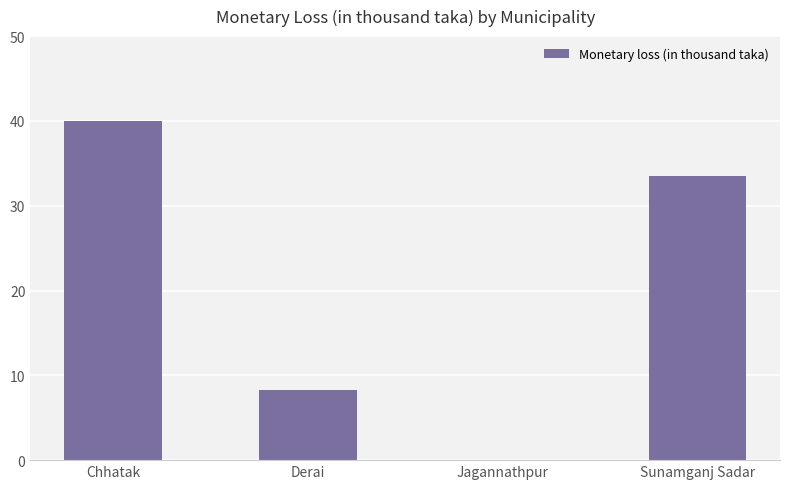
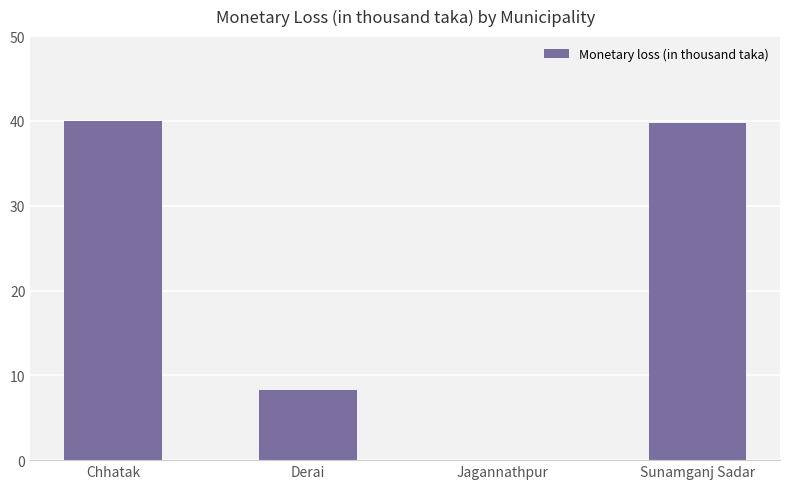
Sunamganj Sadar: 34 -> 40
